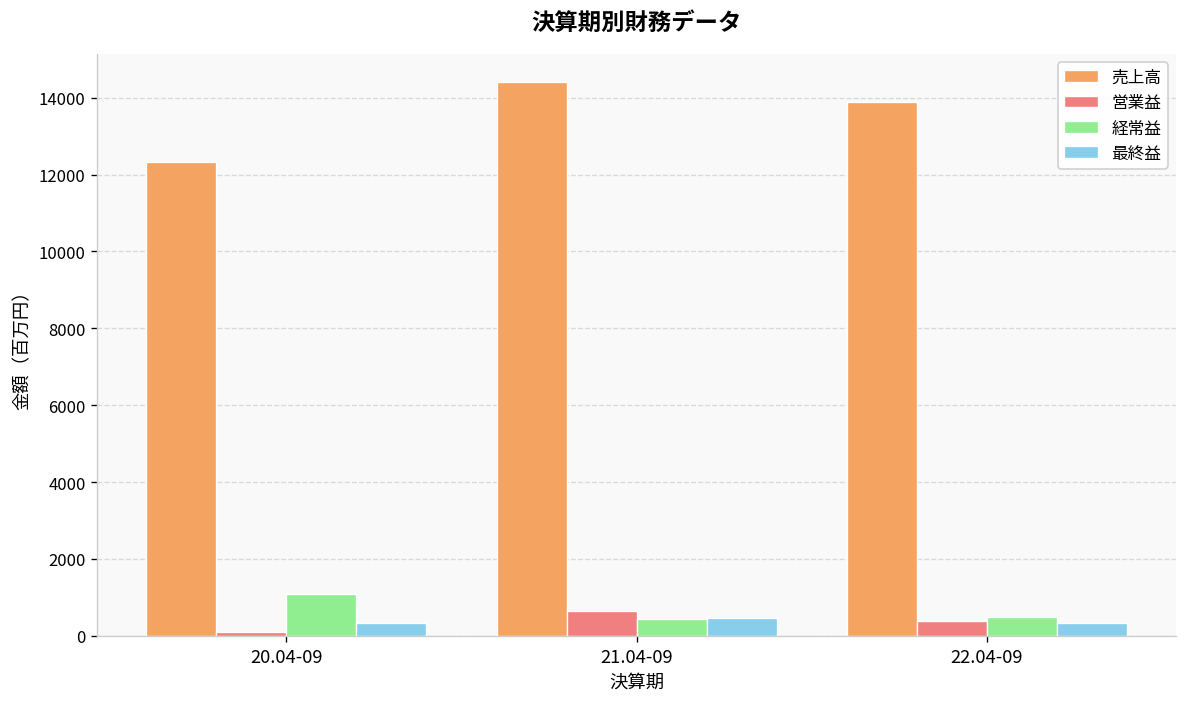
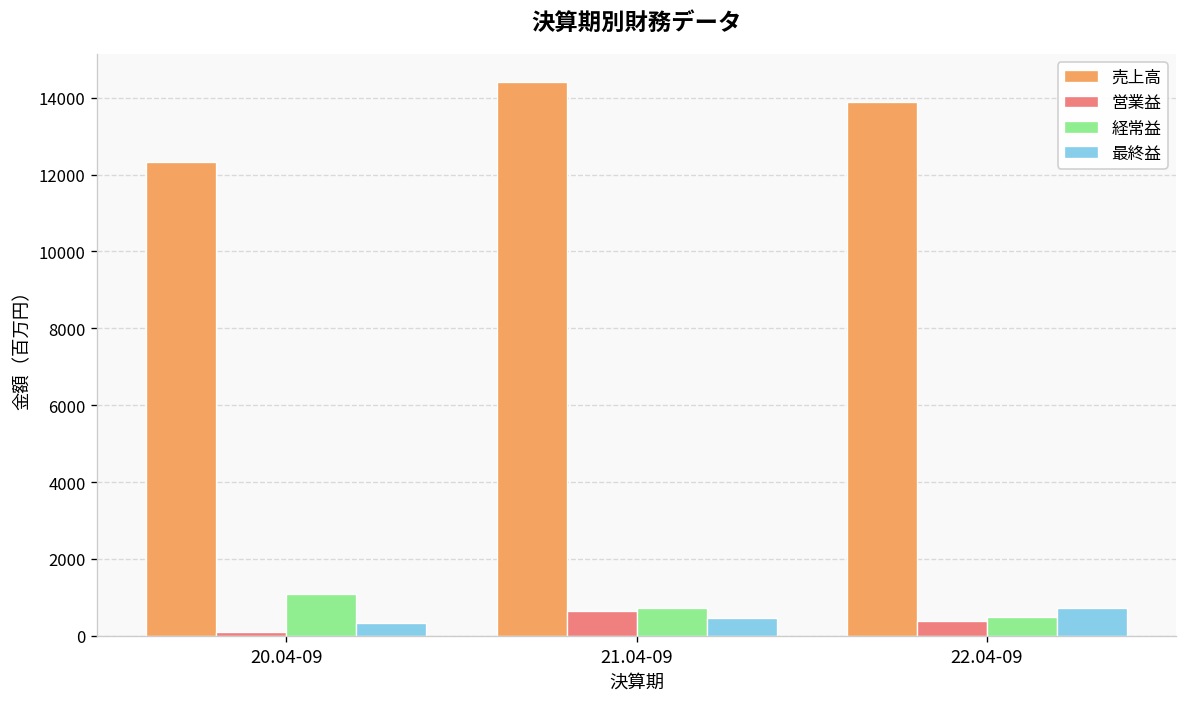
経常益, 21.04-09: 400 -> 700
最終益, 22.04-09: 300 -> 700
